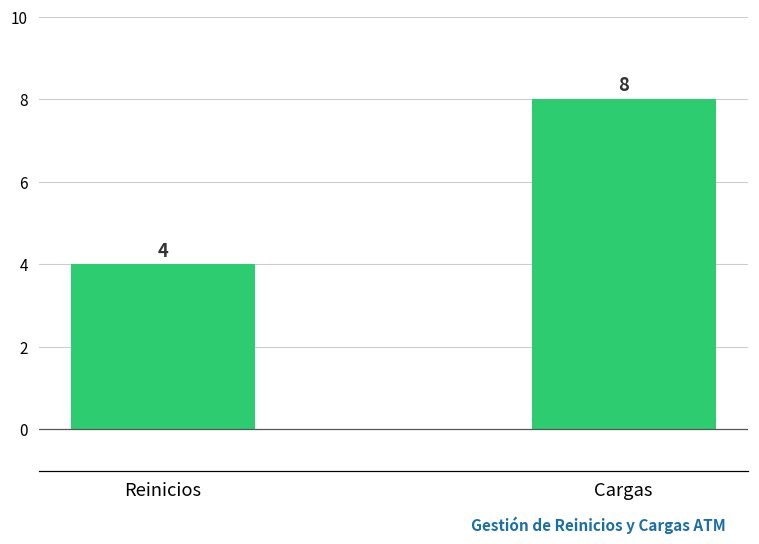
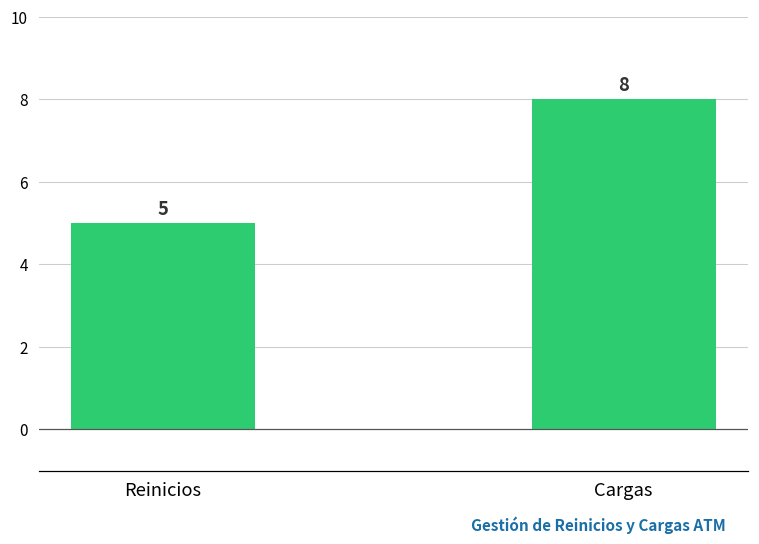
Reinicios: 4 -> 5
